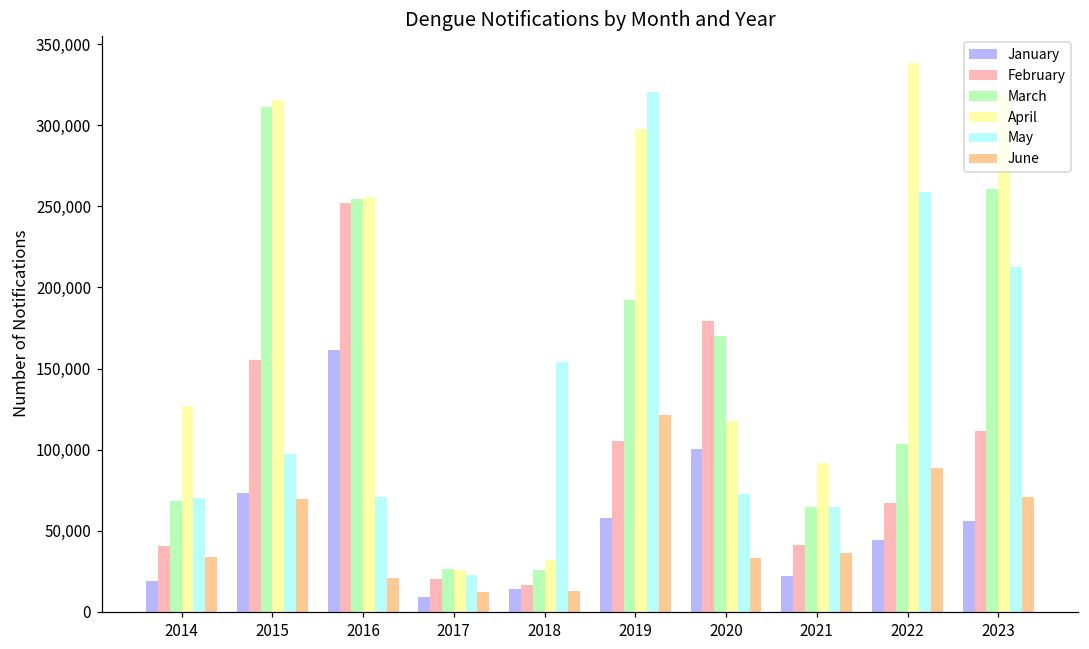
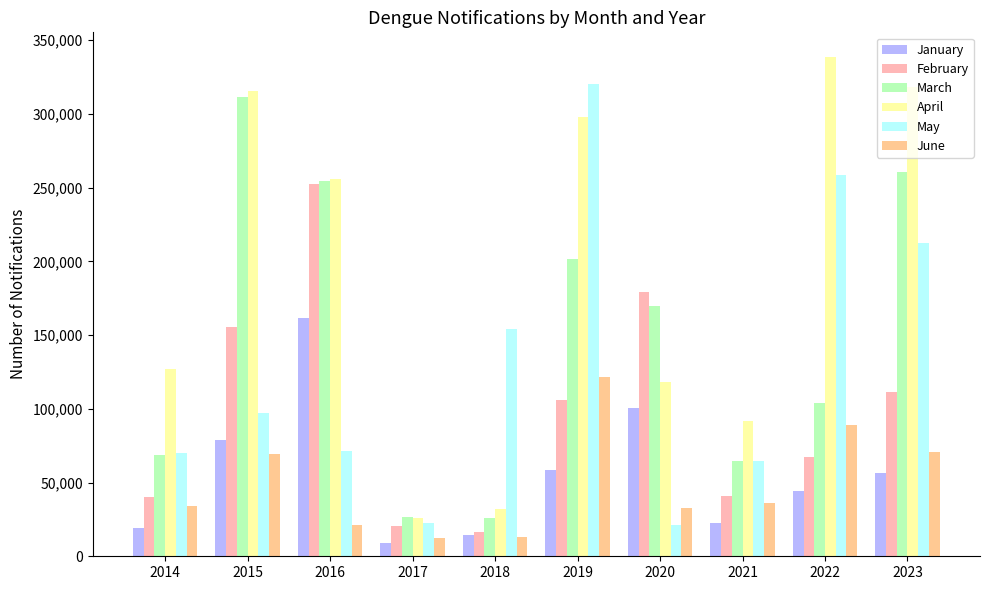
January, 2015: 73,000 -> 79,000
March, 2019: 192,000 -> 201,000
May, 2020: 73,000 -> 21,000
